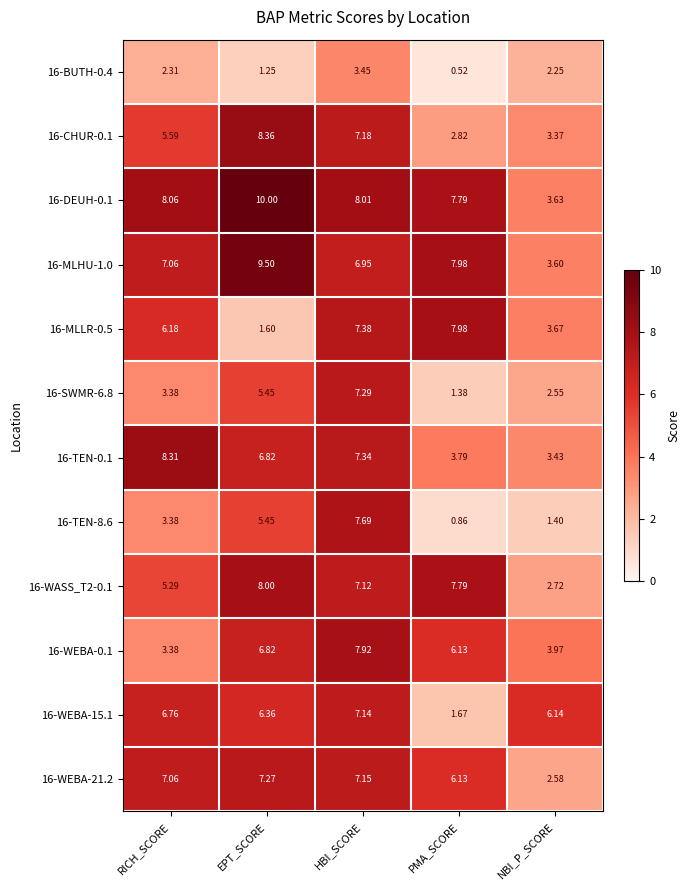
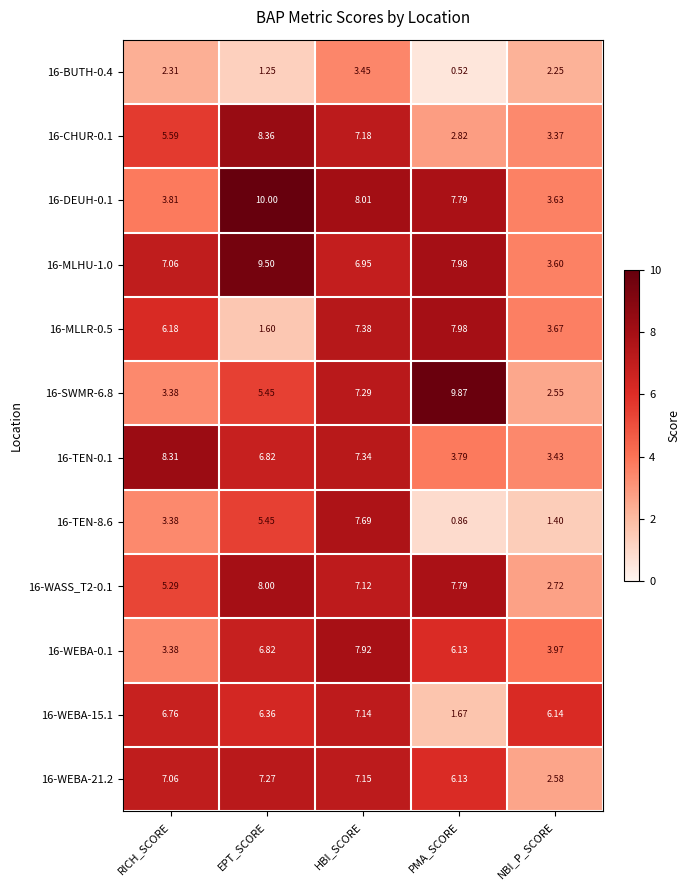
16-DEUH-0.1, RICH_SCORE: 8.06 -> 3.81
16-SWMR-6.8, PMA_SCORE: 1.38 -> 9.87
